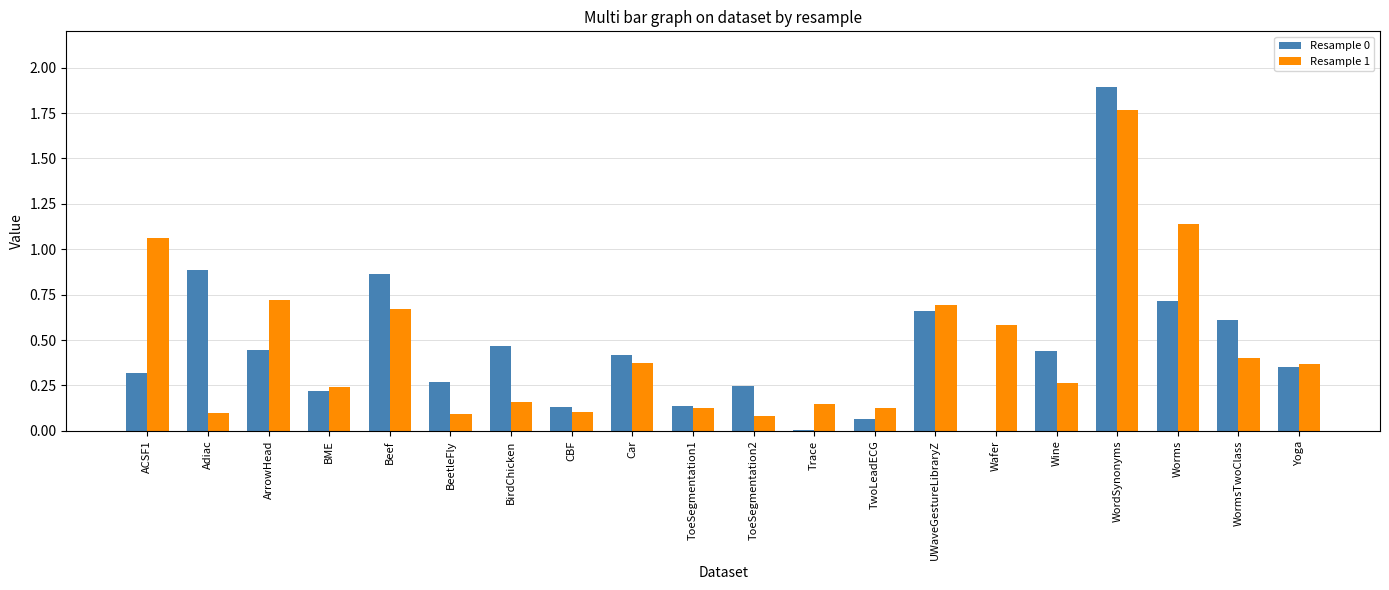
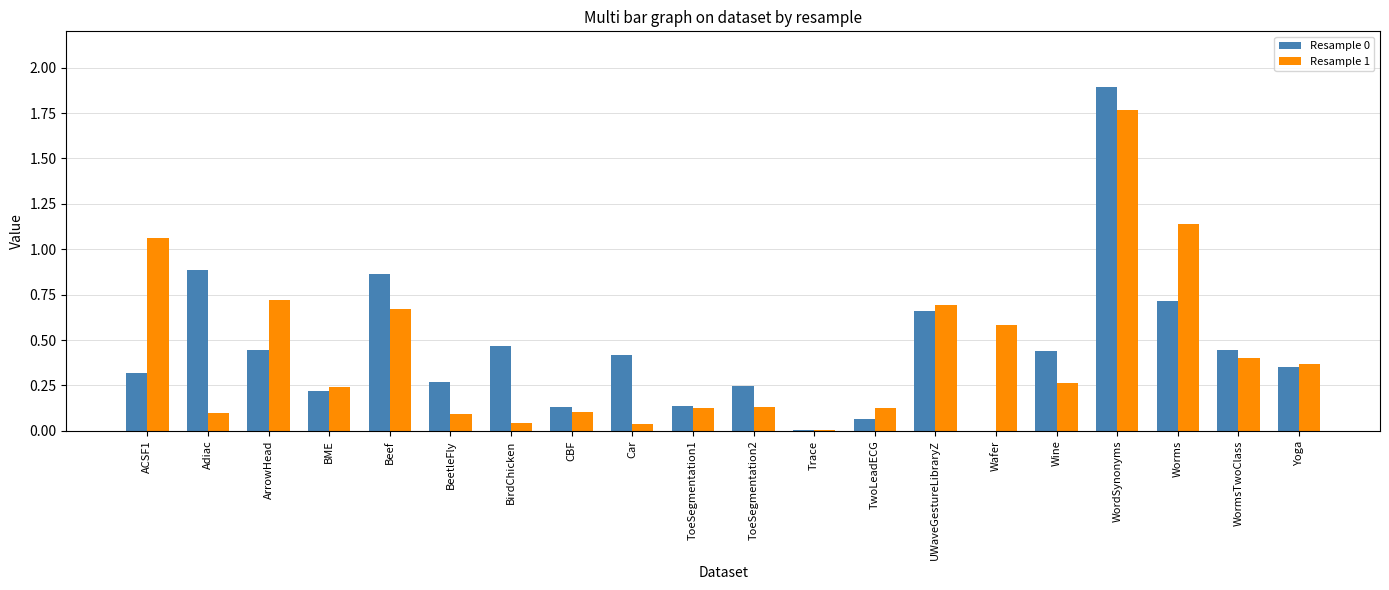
Resample 1, BirdChicken: 0.16 -> 0.04
Resample 1, Car: 0.37 -> 0.04
Resample 1, ToeSegmentation2: 0.08 -> 0.13
Resample 1, Trace: 0.15 -> 0.01
Resample 0, WormsTwoClass: 0.61 -> 0.45
